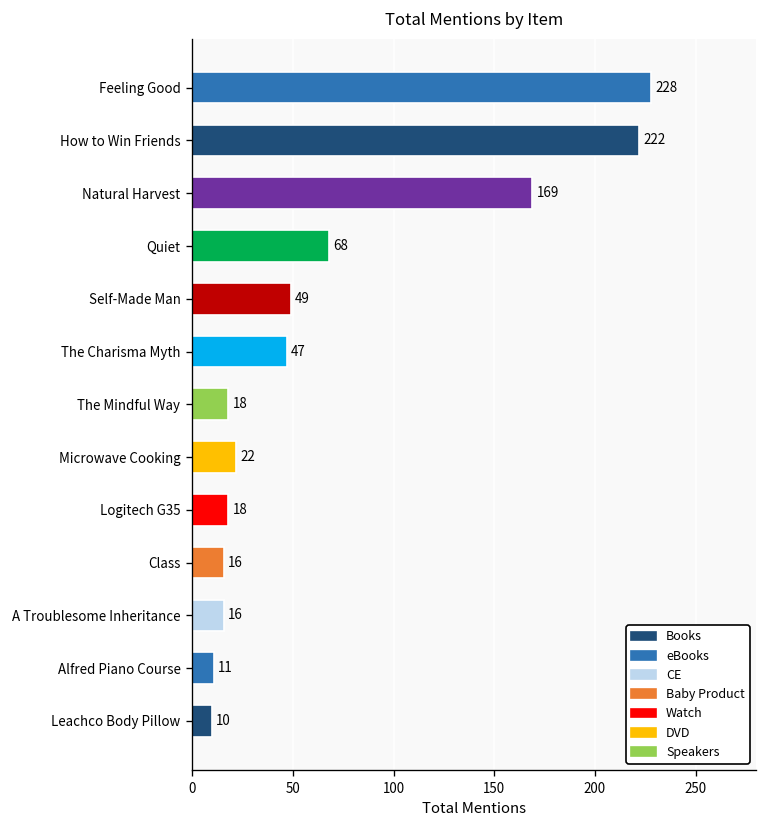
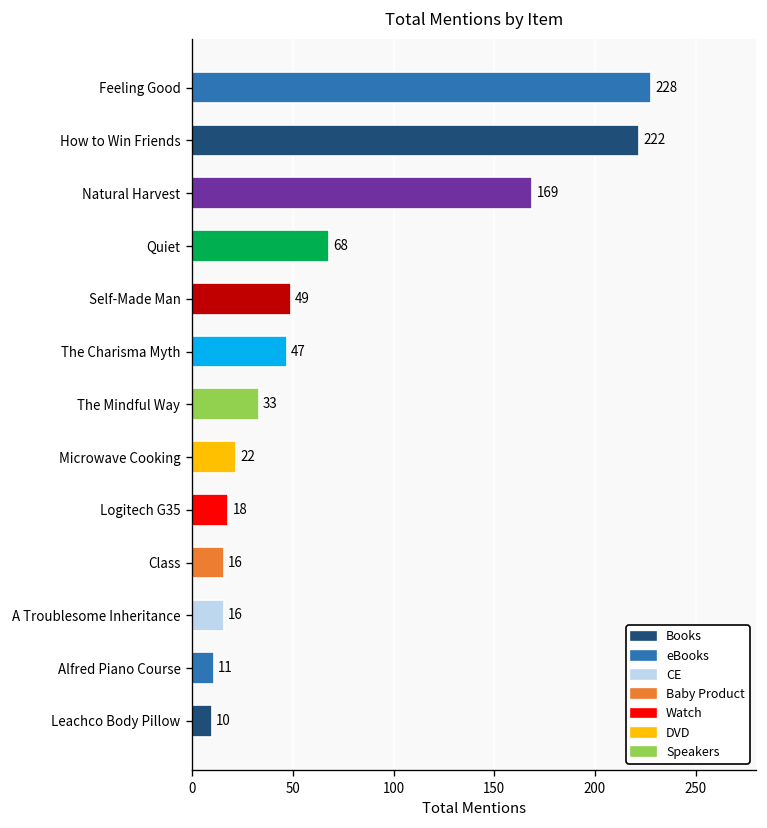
The Mindful Way: 18 -> 33
